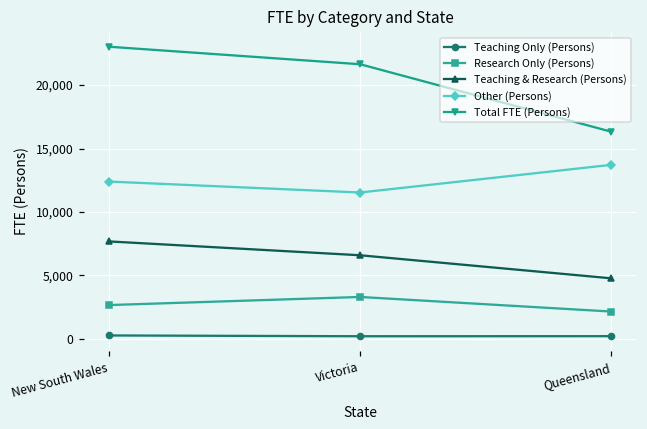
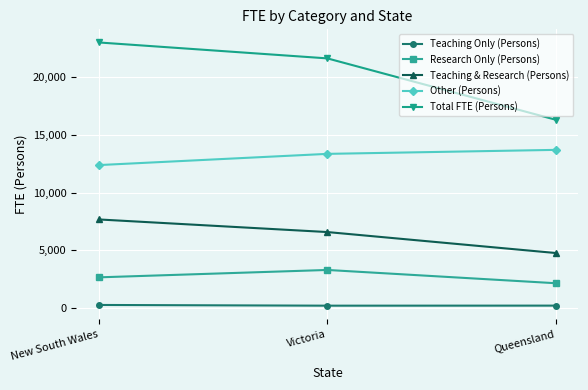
Other (Persons), Victoria: 11,500 -> 13,400
